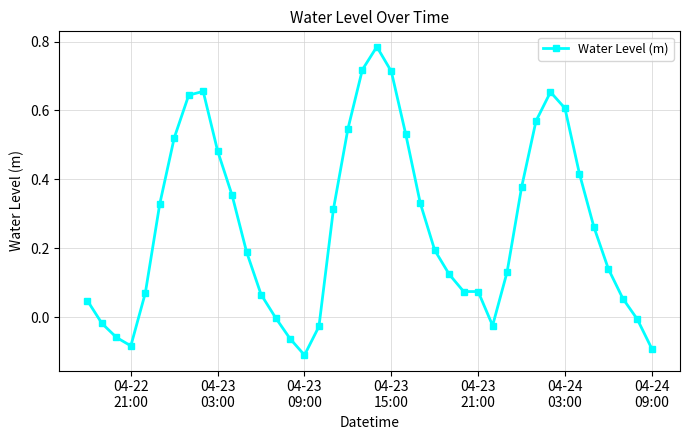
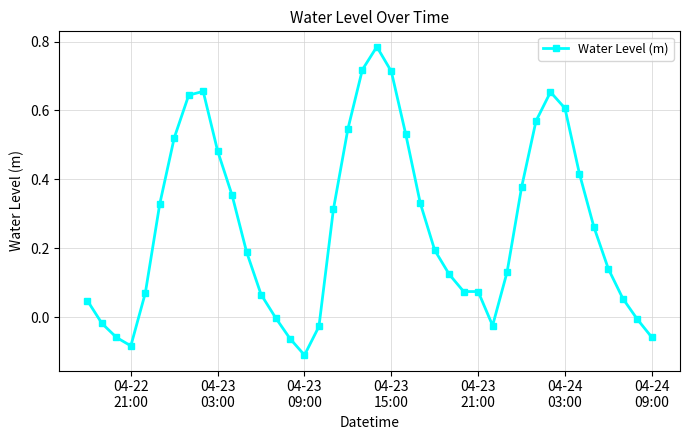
04-24 09:00: -0.09 -> -0.06
